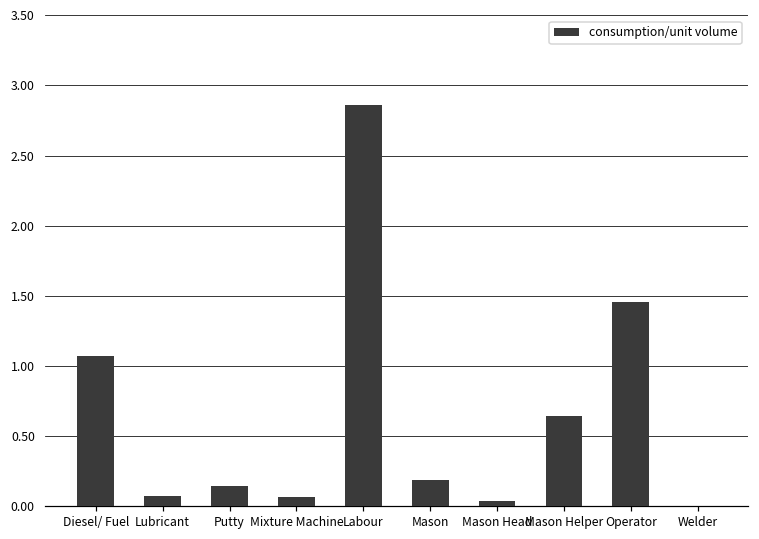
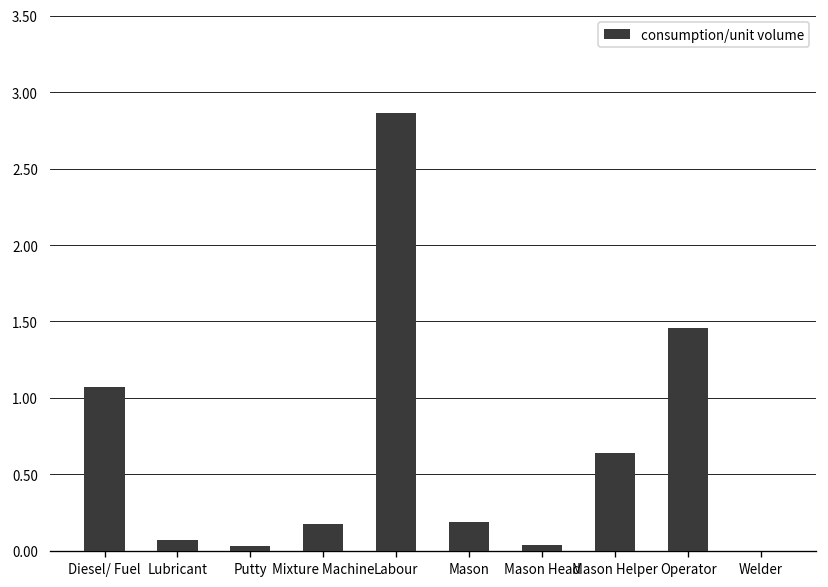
Putty: 0.14 -> 0.03
Mixture Machine: 0.06 -> 0.17
